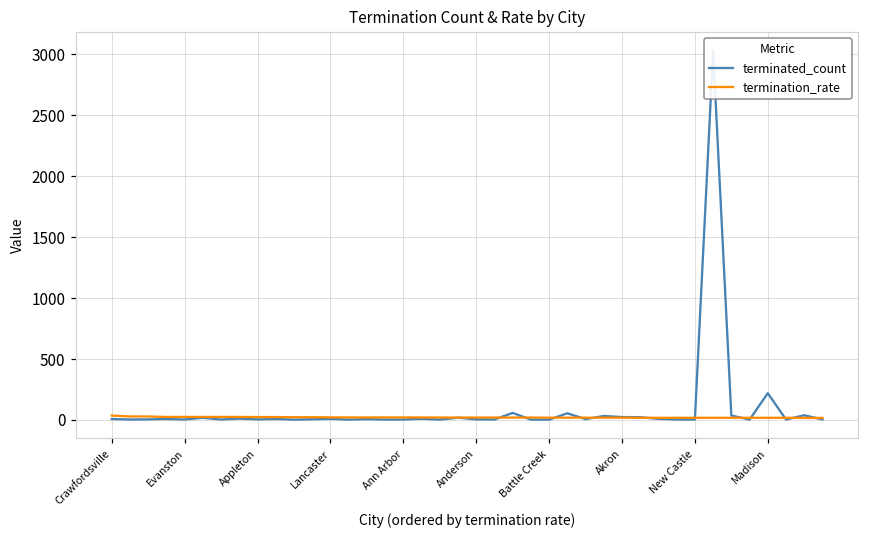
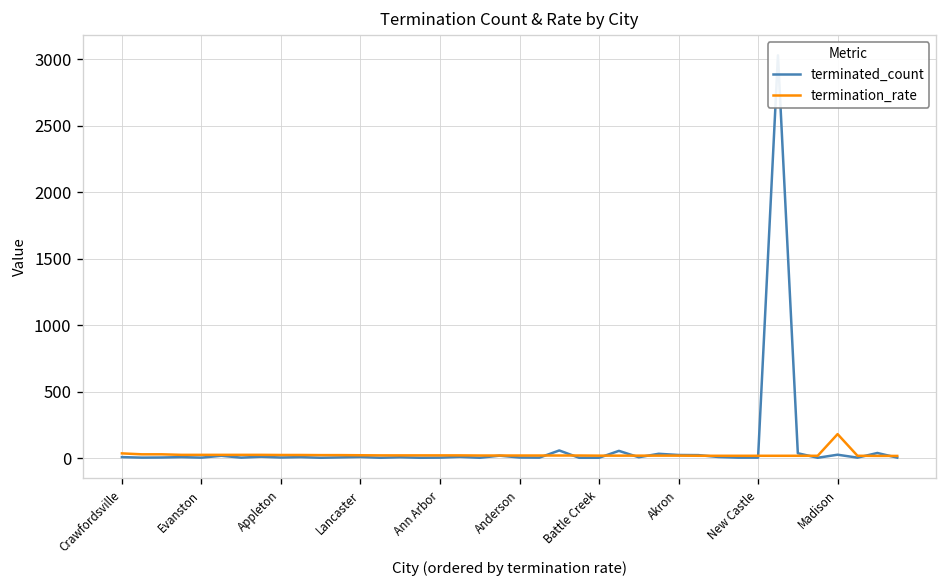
terminated_count, Madison: 220 -> 30
termination_rate, Madison: 20 -> 180
